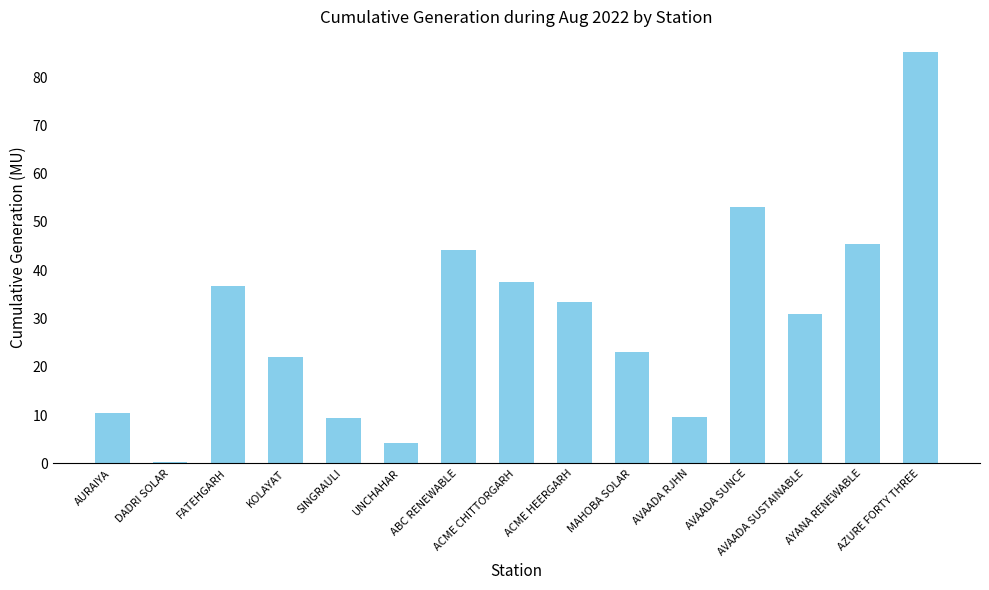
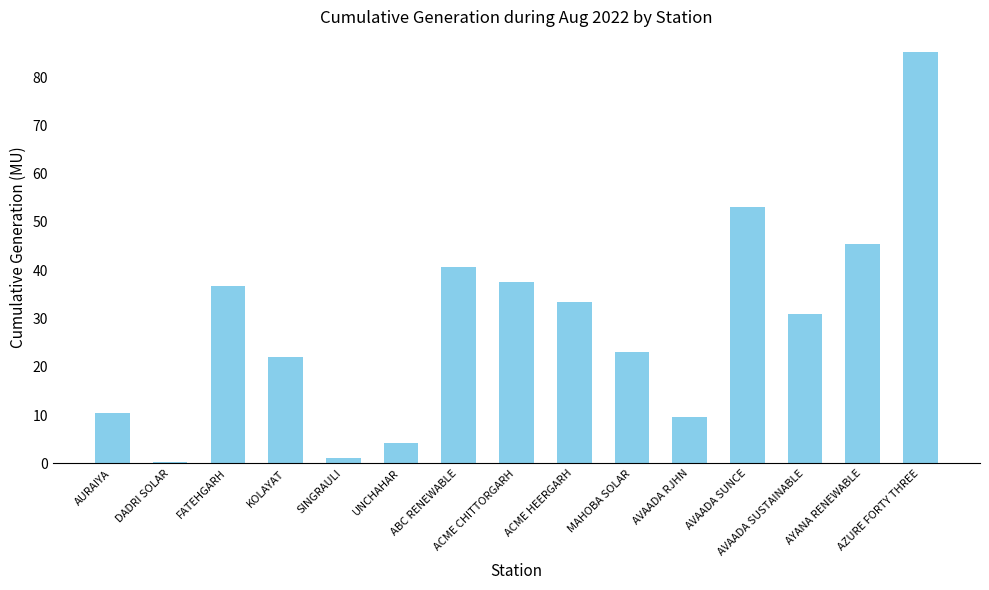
SINGRAULI: 9 -> 1
ABC RENEWABLE: 44 -> 41
